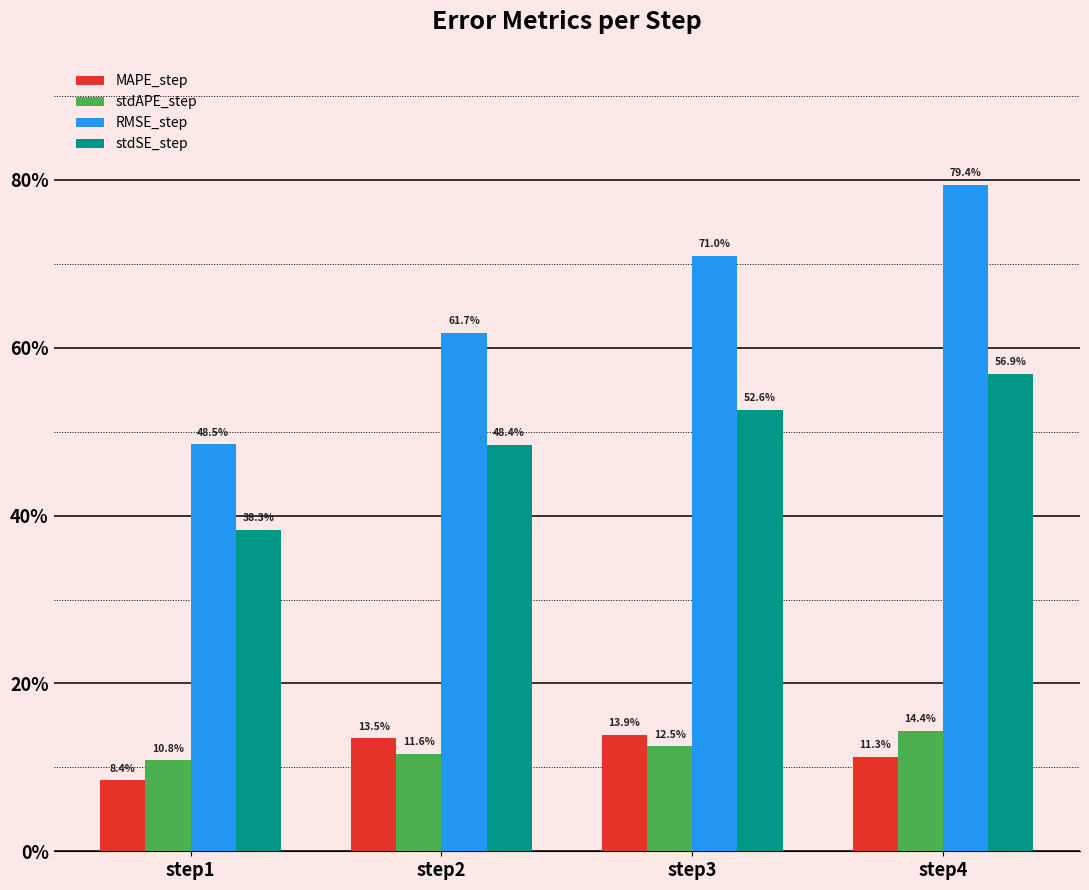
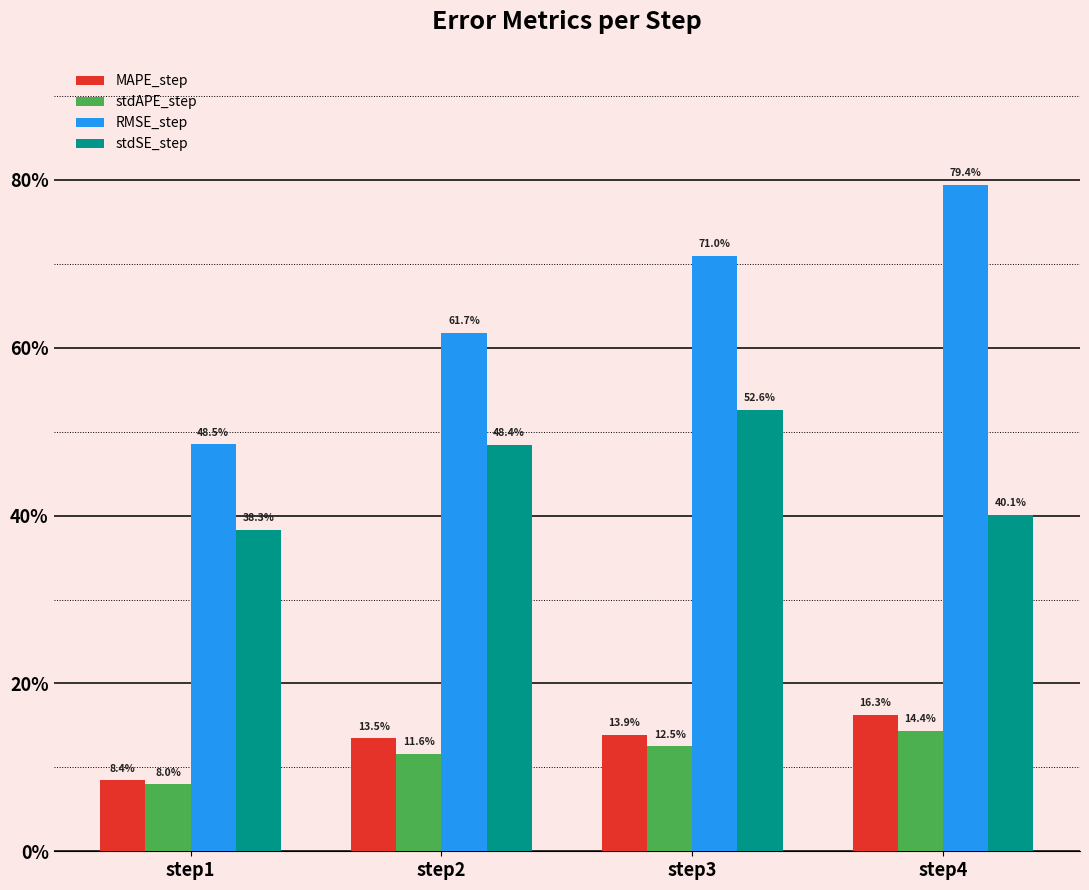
stdAPE_step, step1: 10.8% -> 8.0%
MAPE_step, step4: 11.3% -> 16.3%
stdSE_step, step4: 56.9% -> 40.1%
